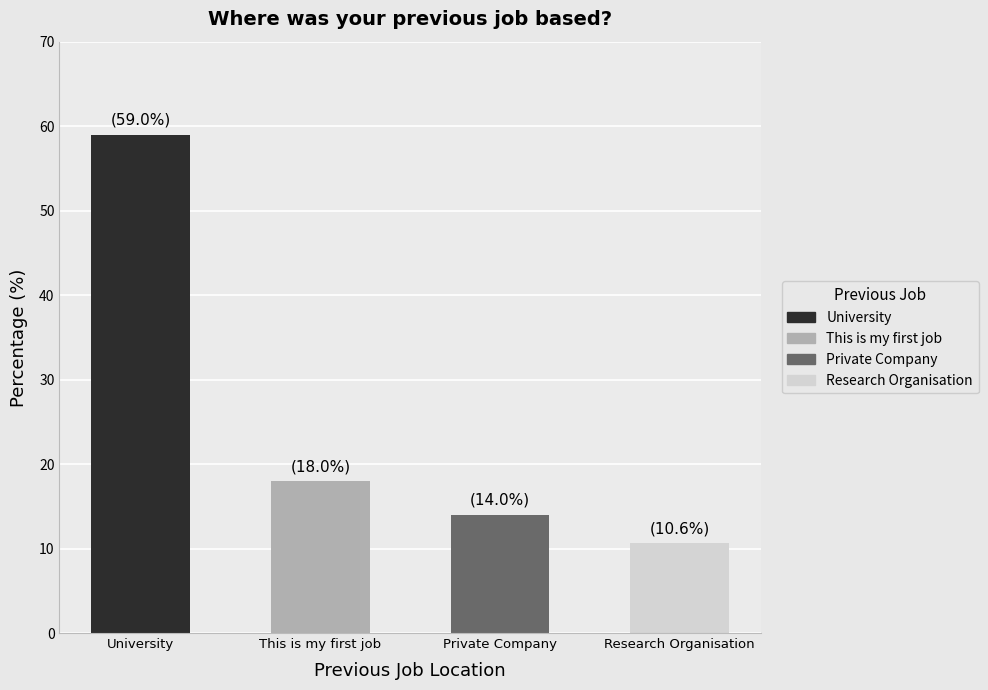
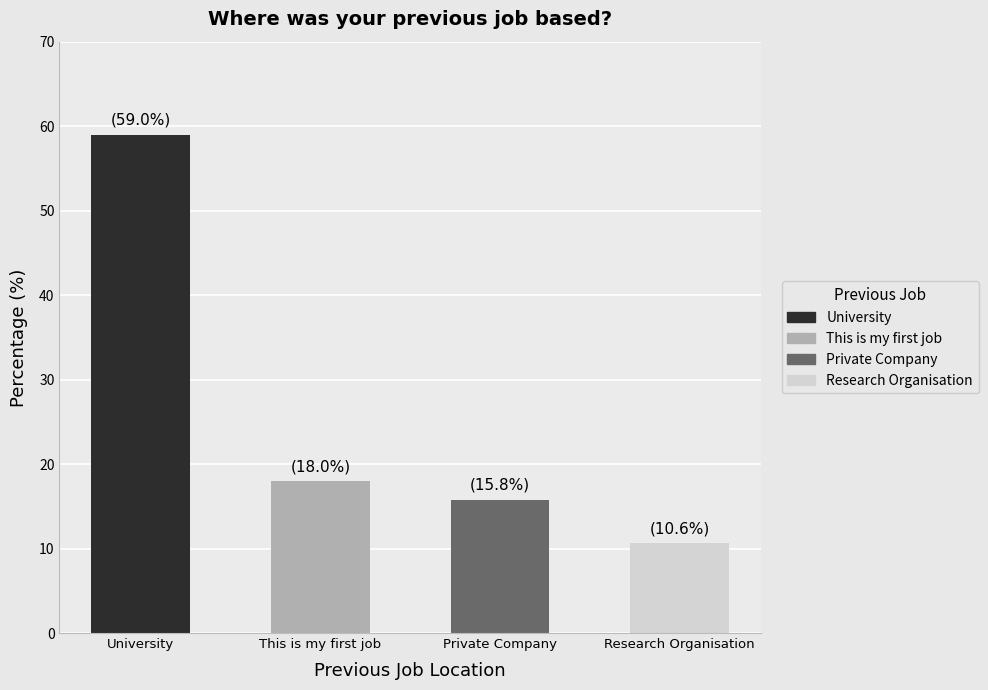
Private Company: (14.0%) -> (15.8%)
